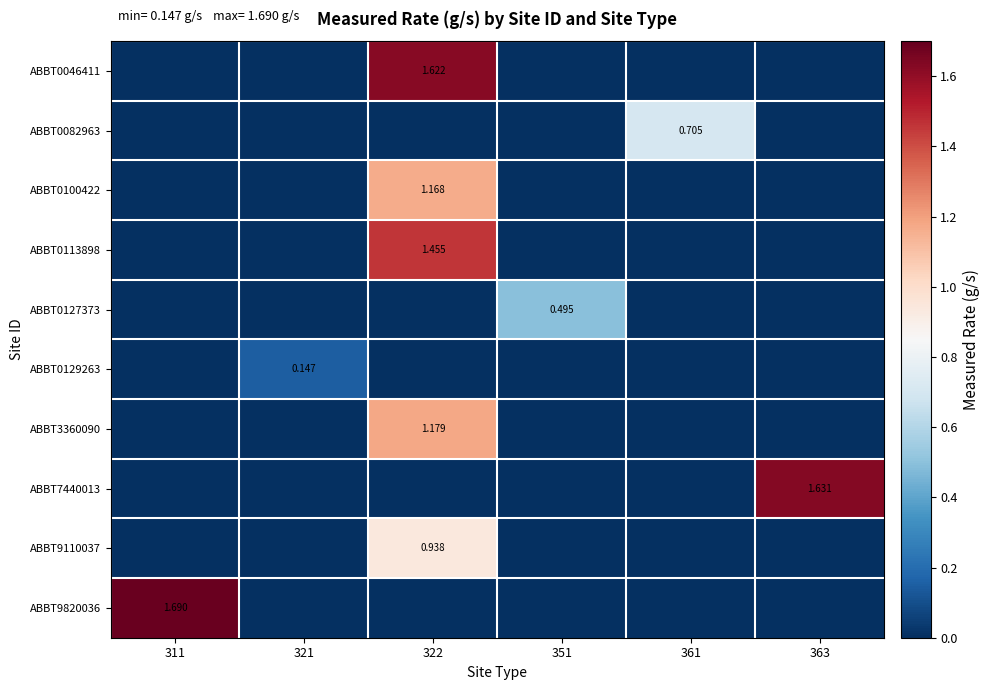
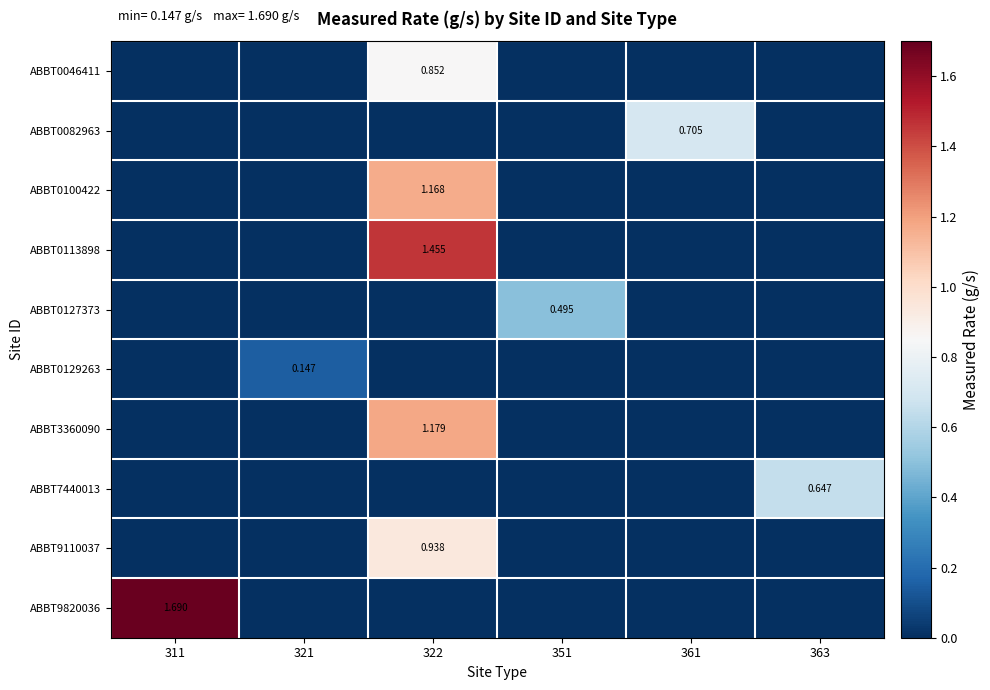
ABBT0046411, 322: 1.622 -> 0.852
ABBT7440013, 363: 1.631 -> 0.647
